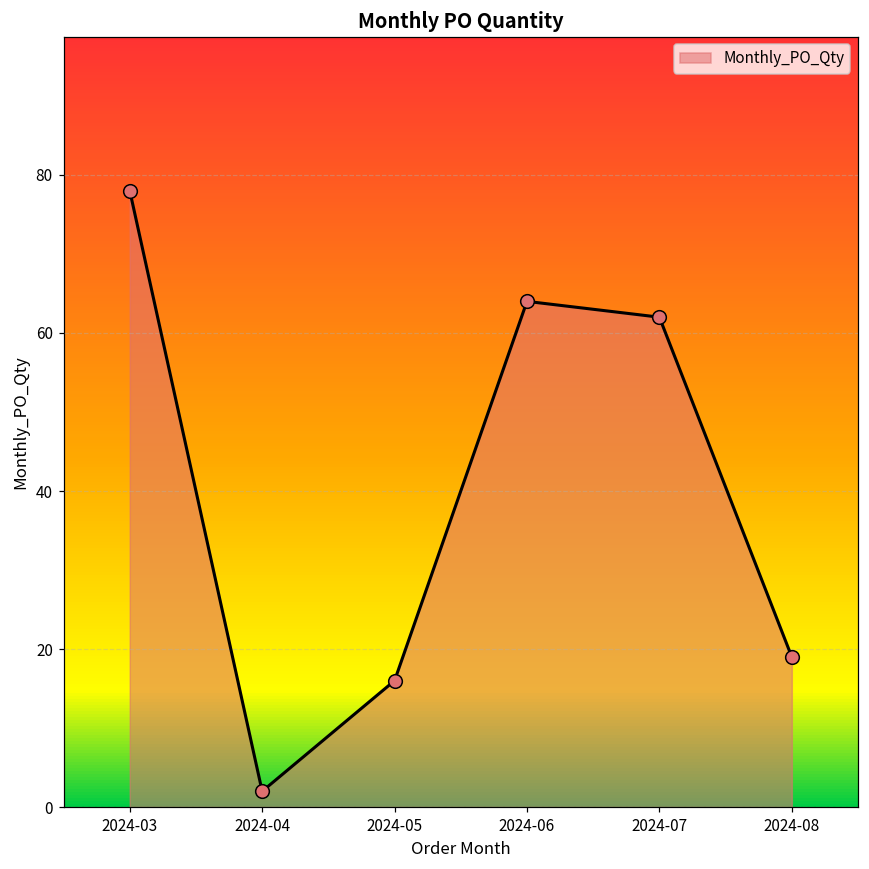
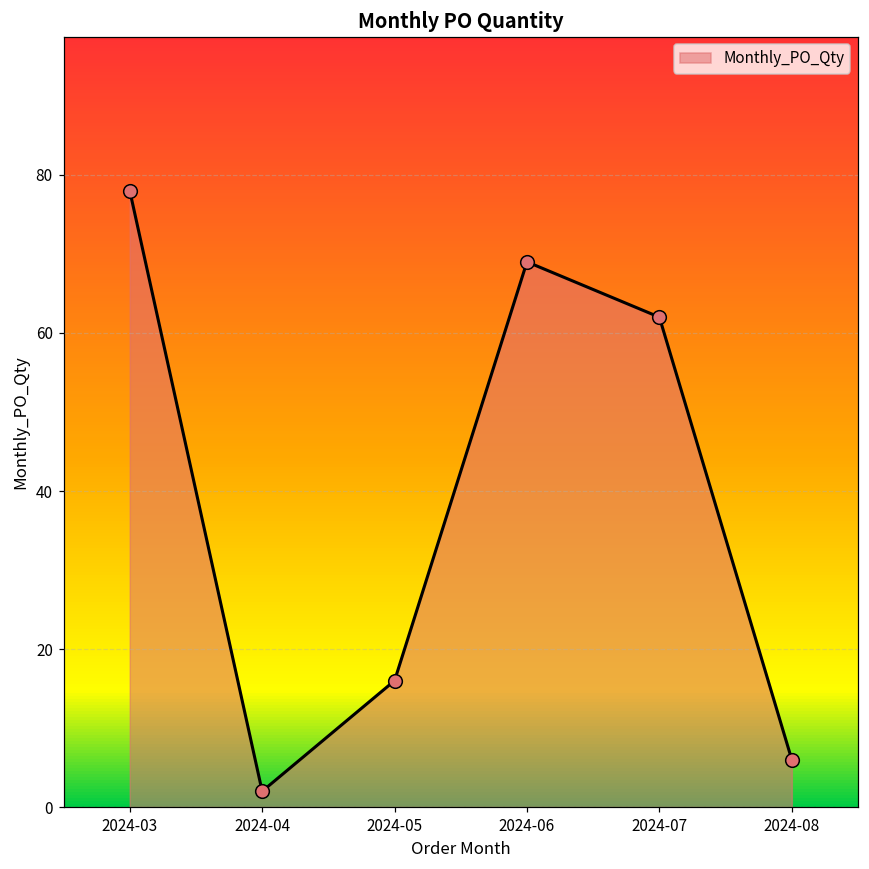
2024-06: 64 -> 69
2024-08: 19 -> 6
